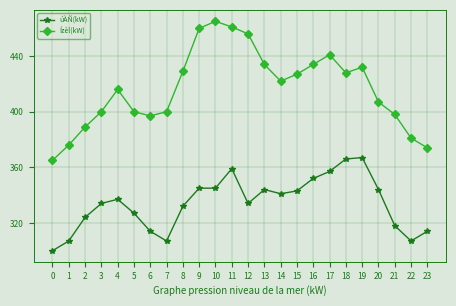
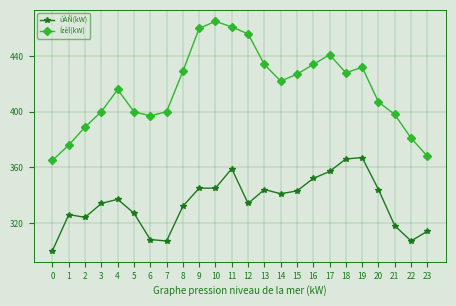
úÀÑ(kW), 1: 307 -> 326
úÀÑ(kW), 6: 314 -> 308
Ízèl(kW), 23: 374 -> 368
